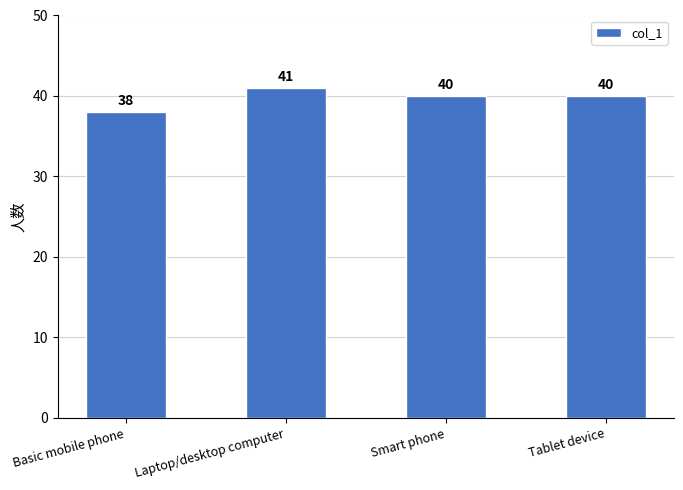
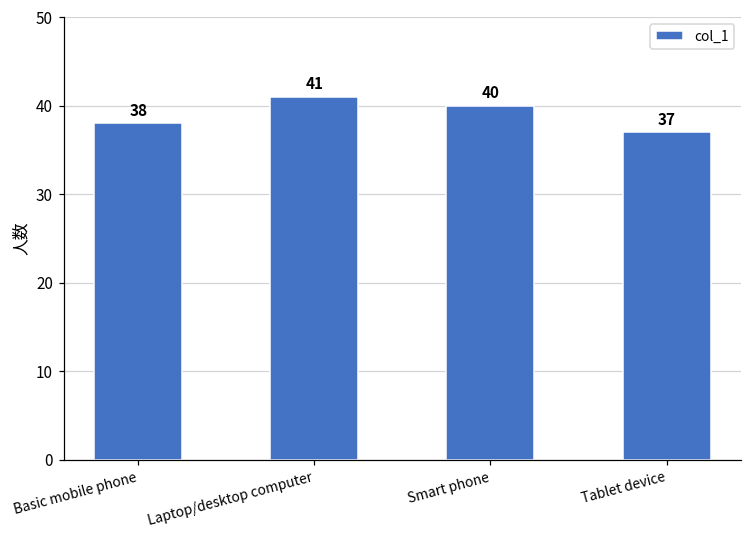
Tablet device: 40 -> 37
